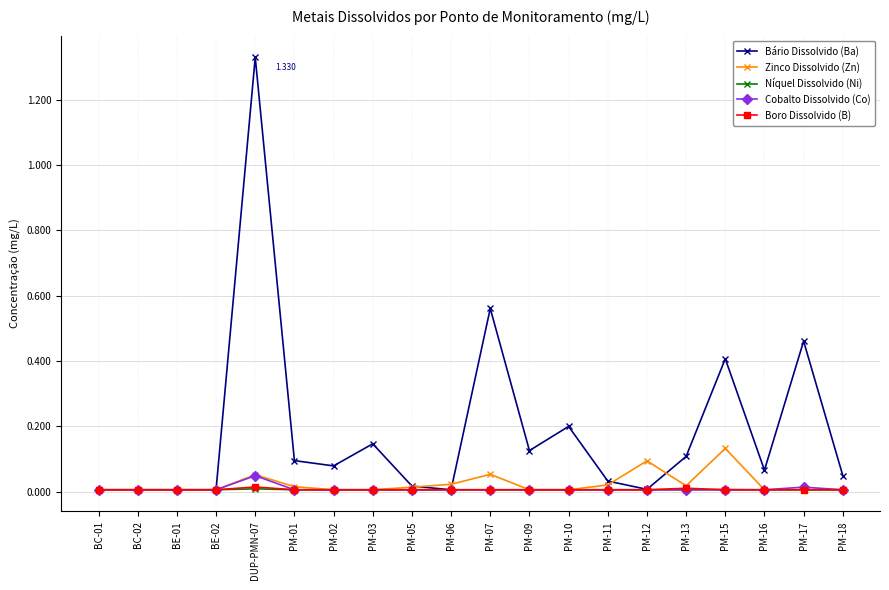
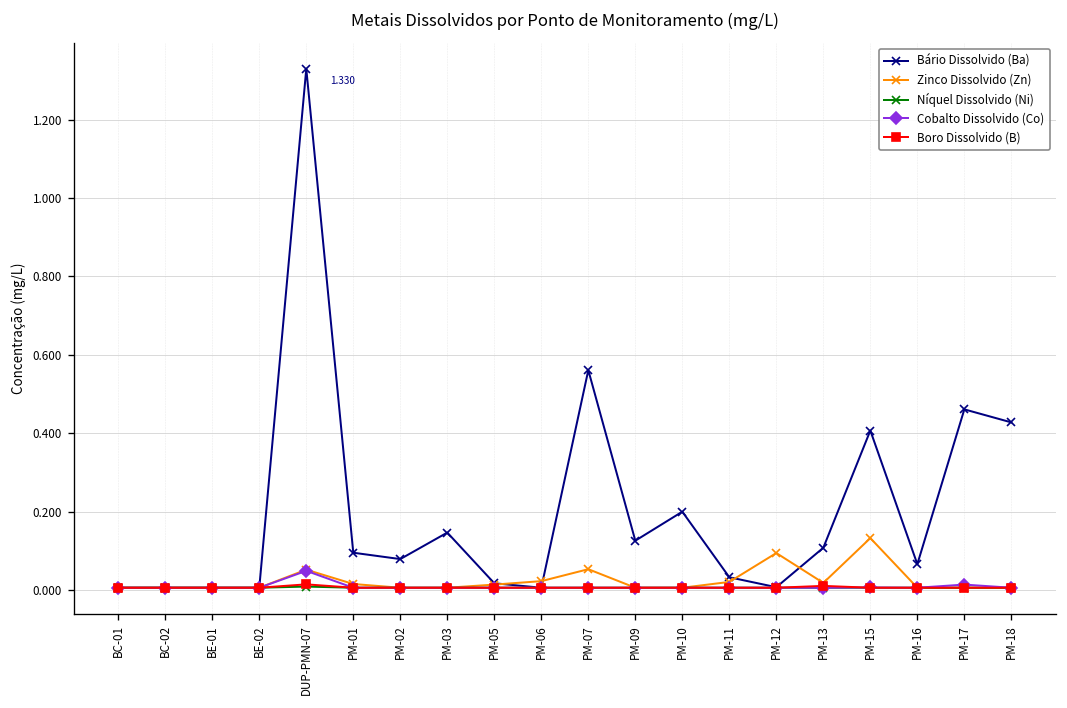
Bário Dissolvido (Ba), PM-18: 0.05 -> 0.43
